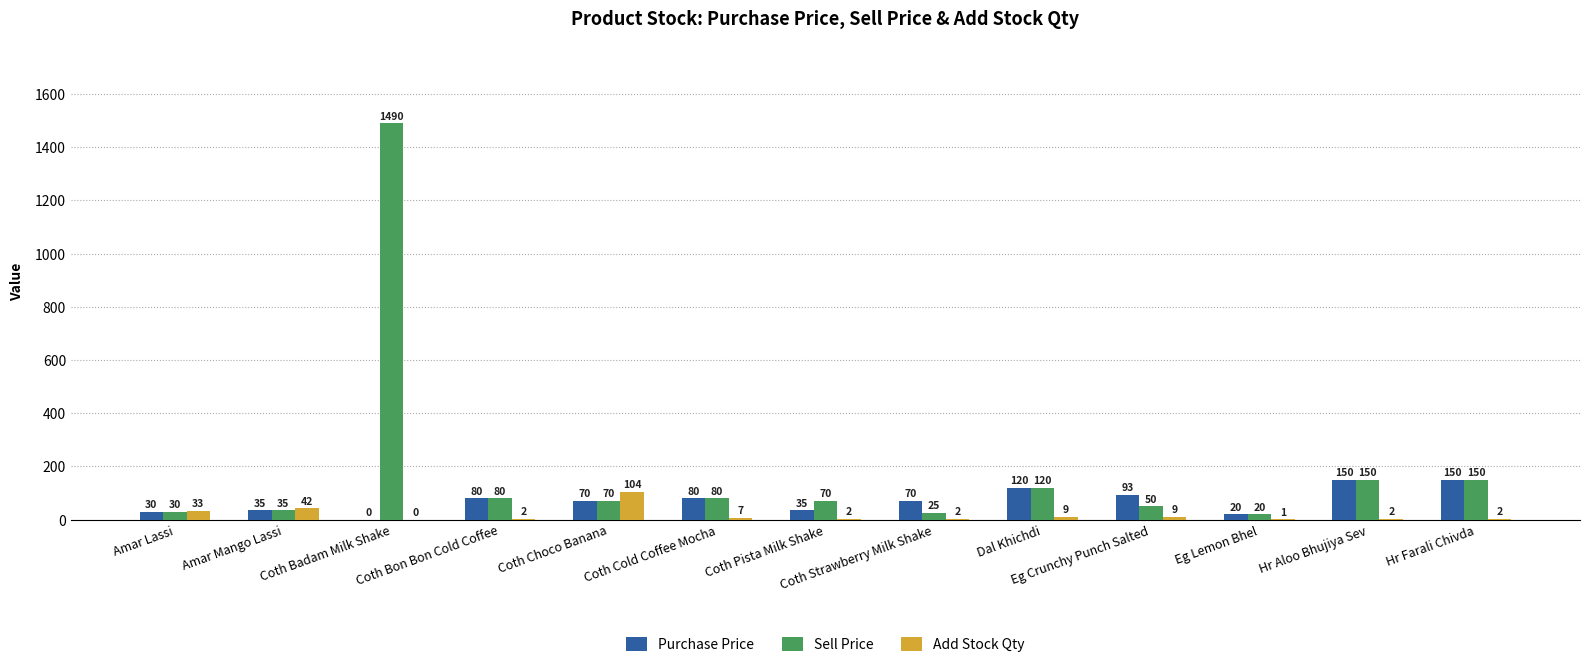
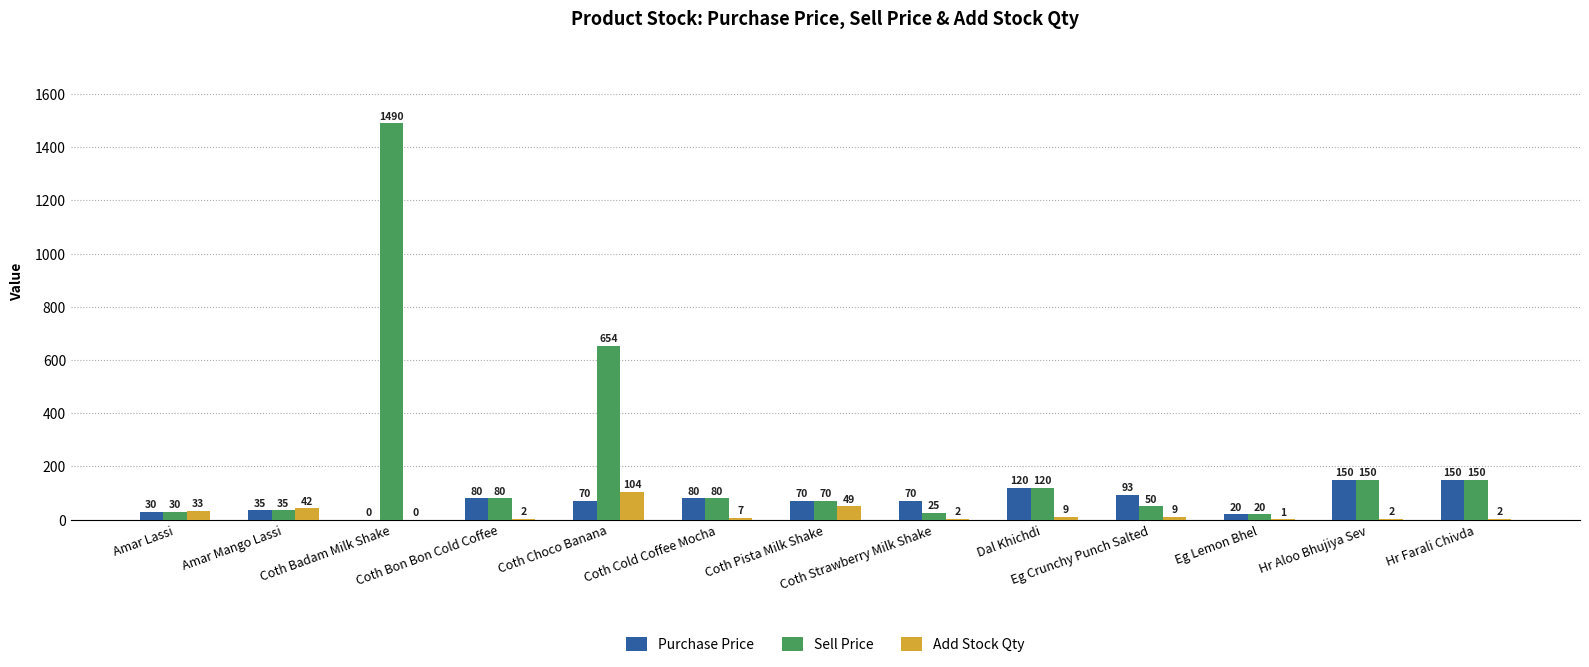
Sell Price, Coth Choco Banana: 70 -> 654
Purchase Price, Coth Pista Milk Shake: 35 -> 70
Add Stock Qty, Coth Pista Milk Shake: 2 -> 49
